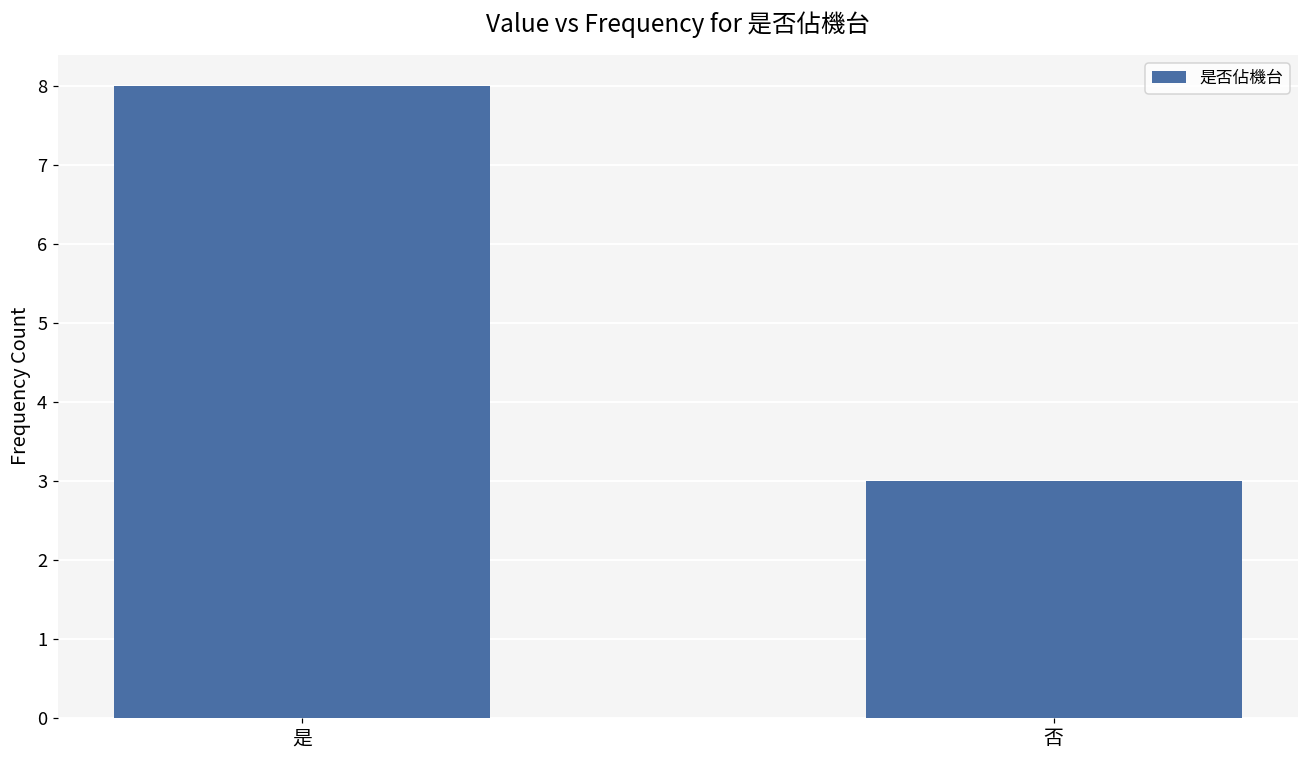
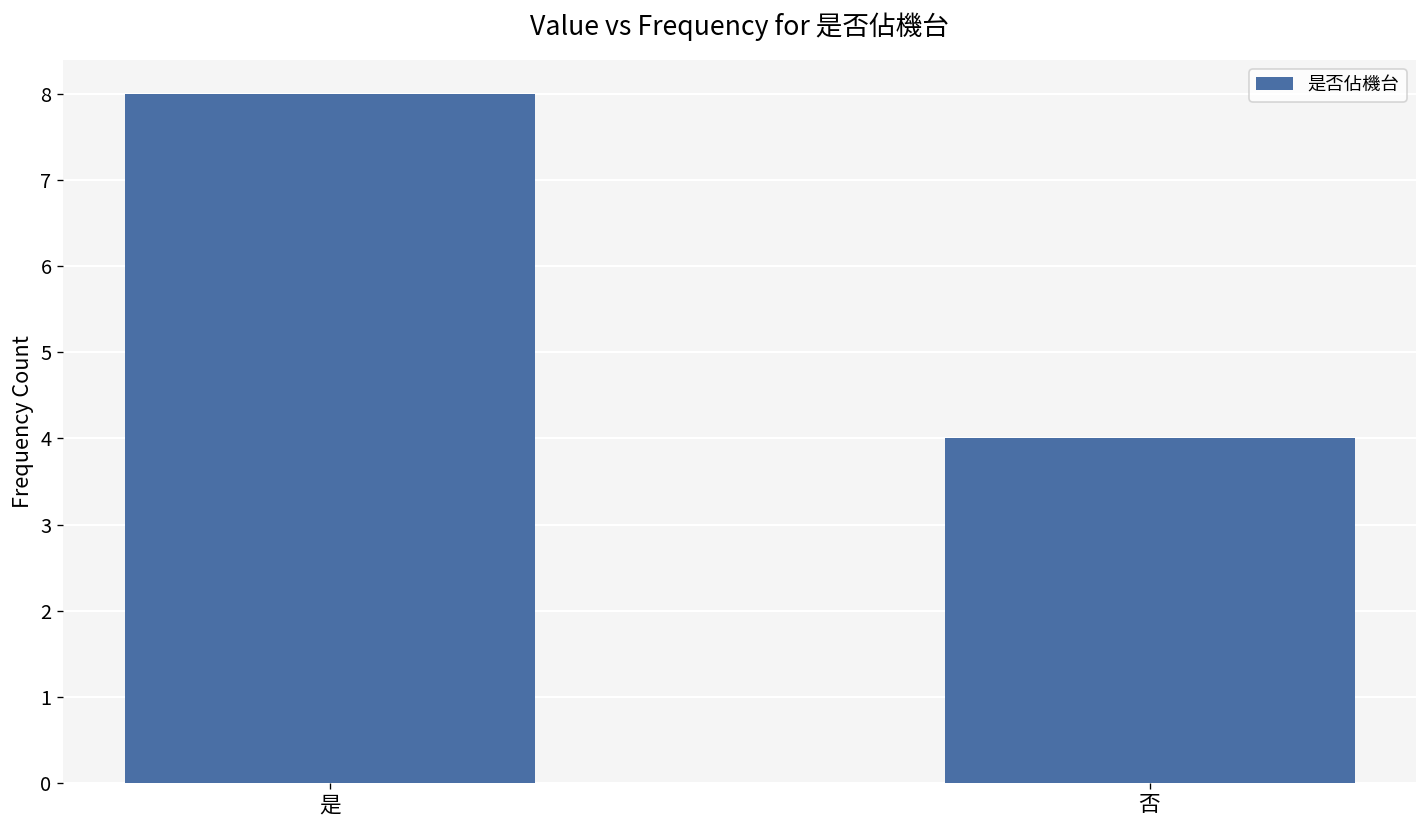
否: 3 -> 4
